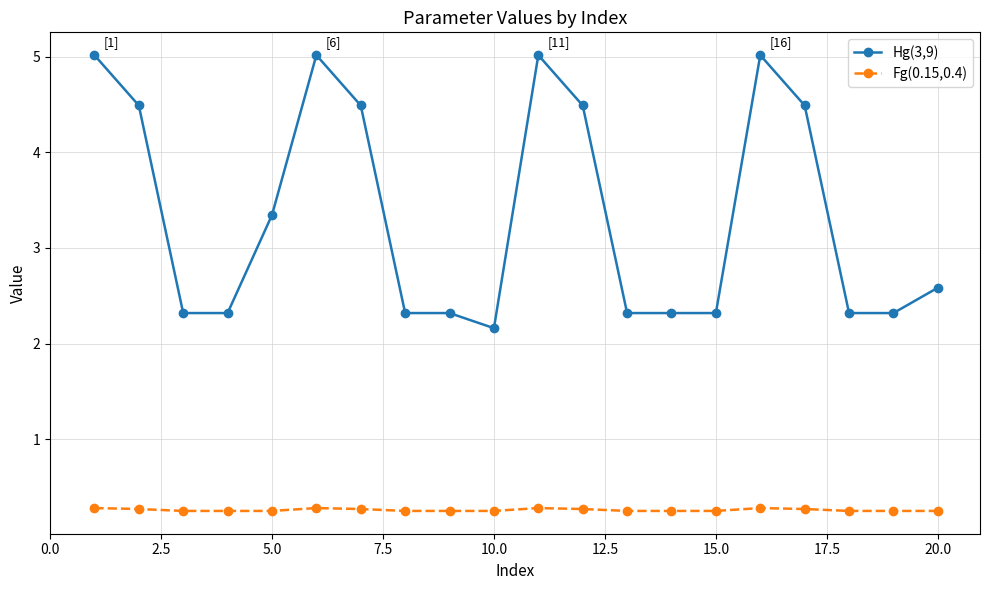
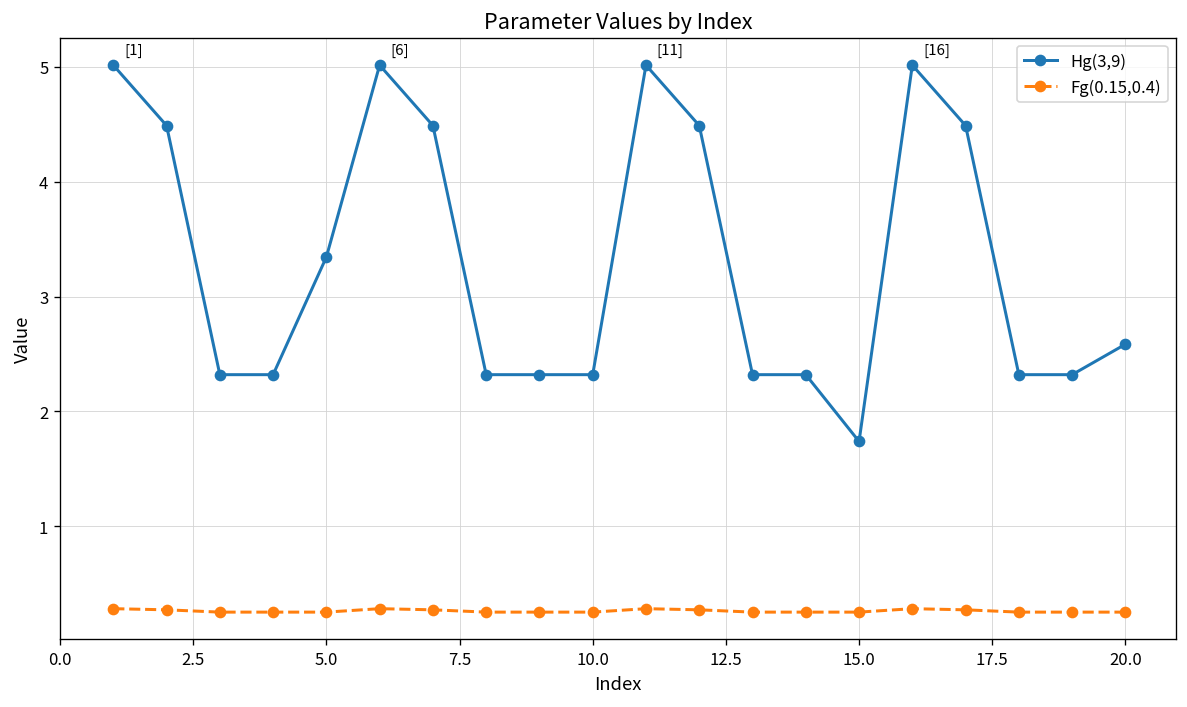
Hg(3,9), 10.0: 2.2 -> 2.3
Hg(3,9), 15.0: 2.3 -> 1.7
